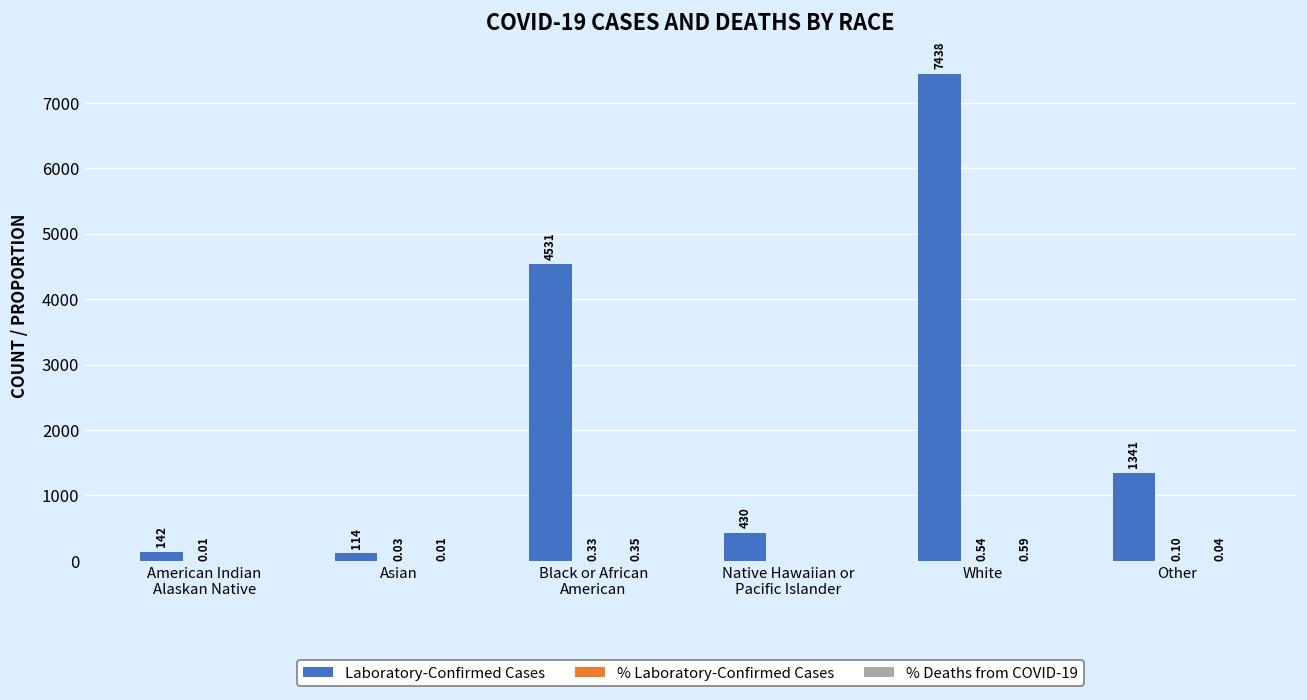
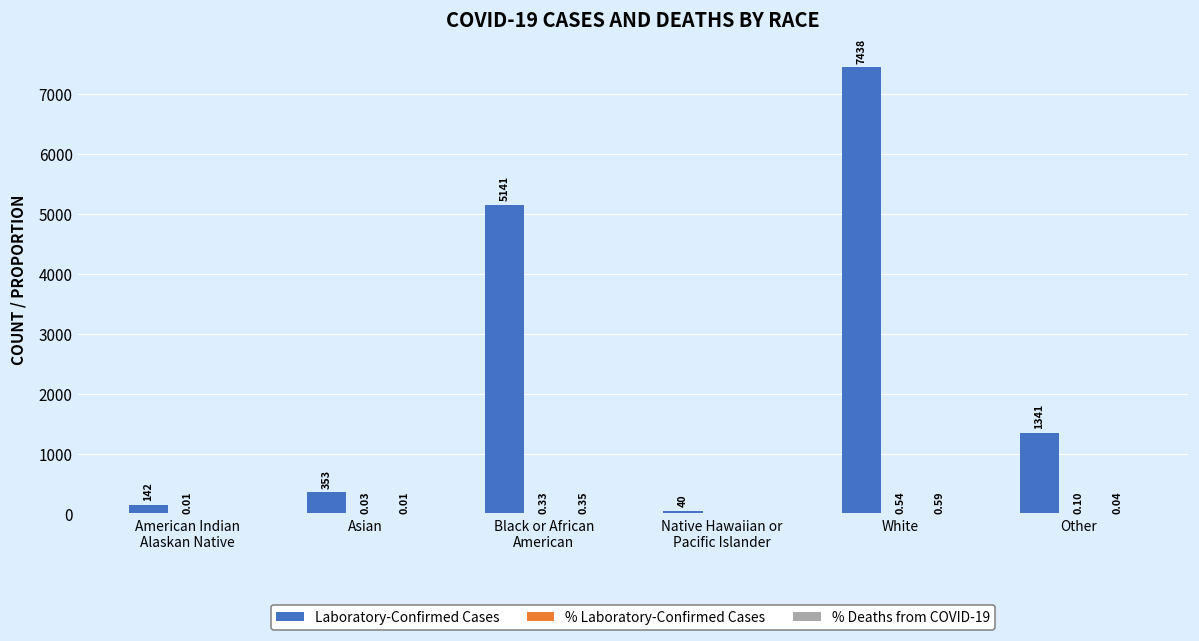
Laboratory-Confirmed Cases, Asian: 114 -> 353
Laboratory-Confirmed Cases, Black or African American: 4531 -> 5141
Laboratory-Confirmed Cases, Native Hawaiian or Pacific Islander: 430 -> 40
